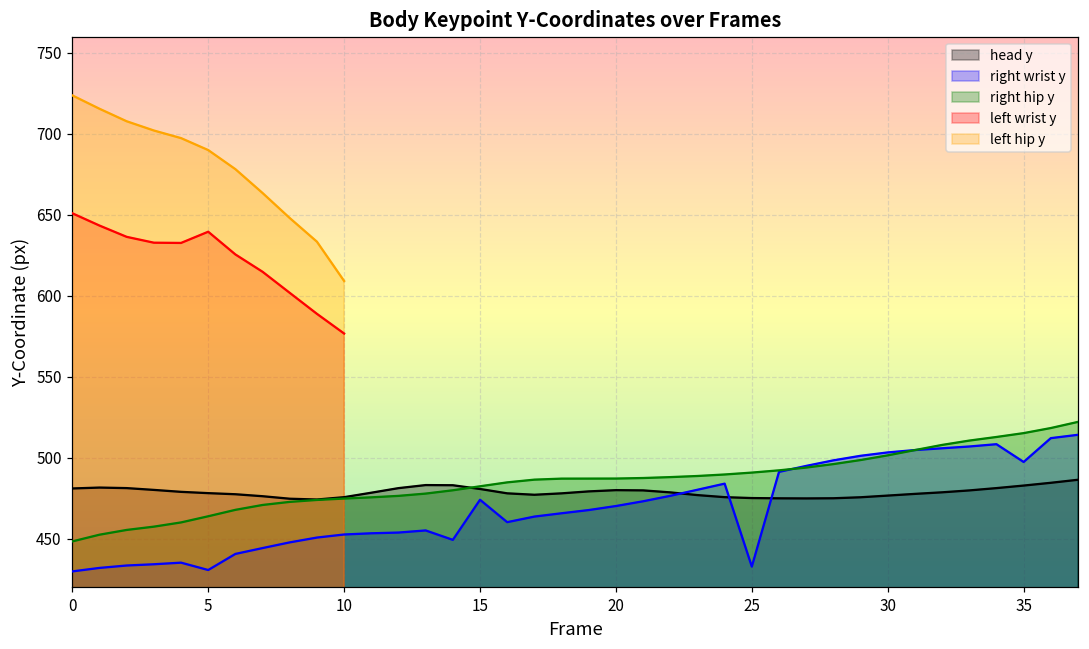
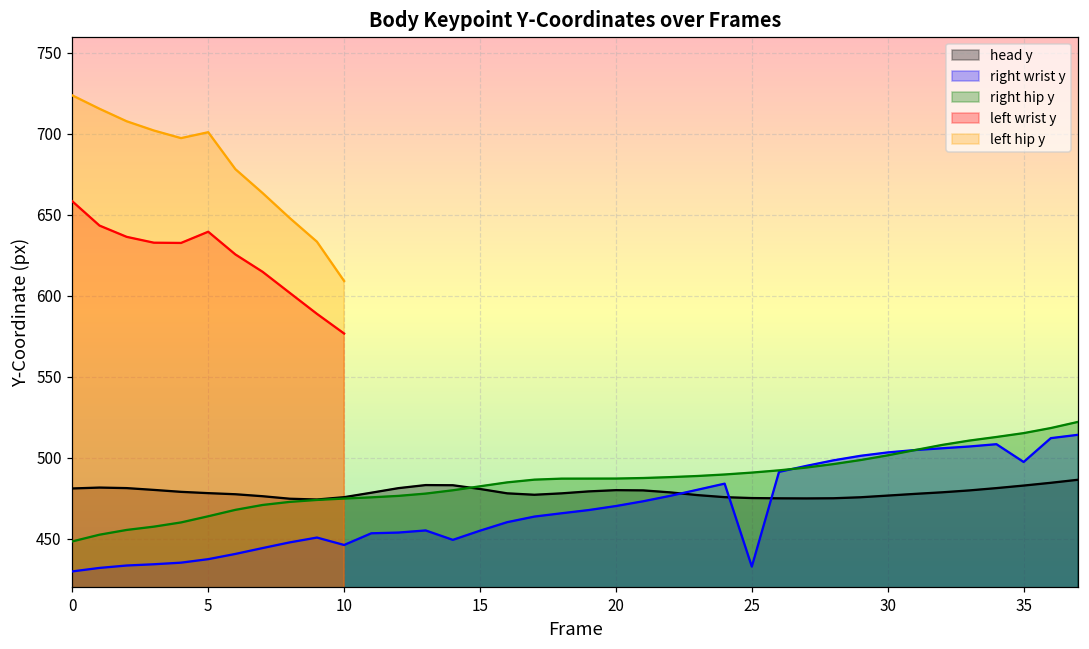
left wrist y, 0: 651 -> 658
right wrist y, 5: 431 -> 437
left hip y, 5: 690 -> 701
right wrist y, 10: 452 -> 446
right wrist y, 15: 474 -> 455
